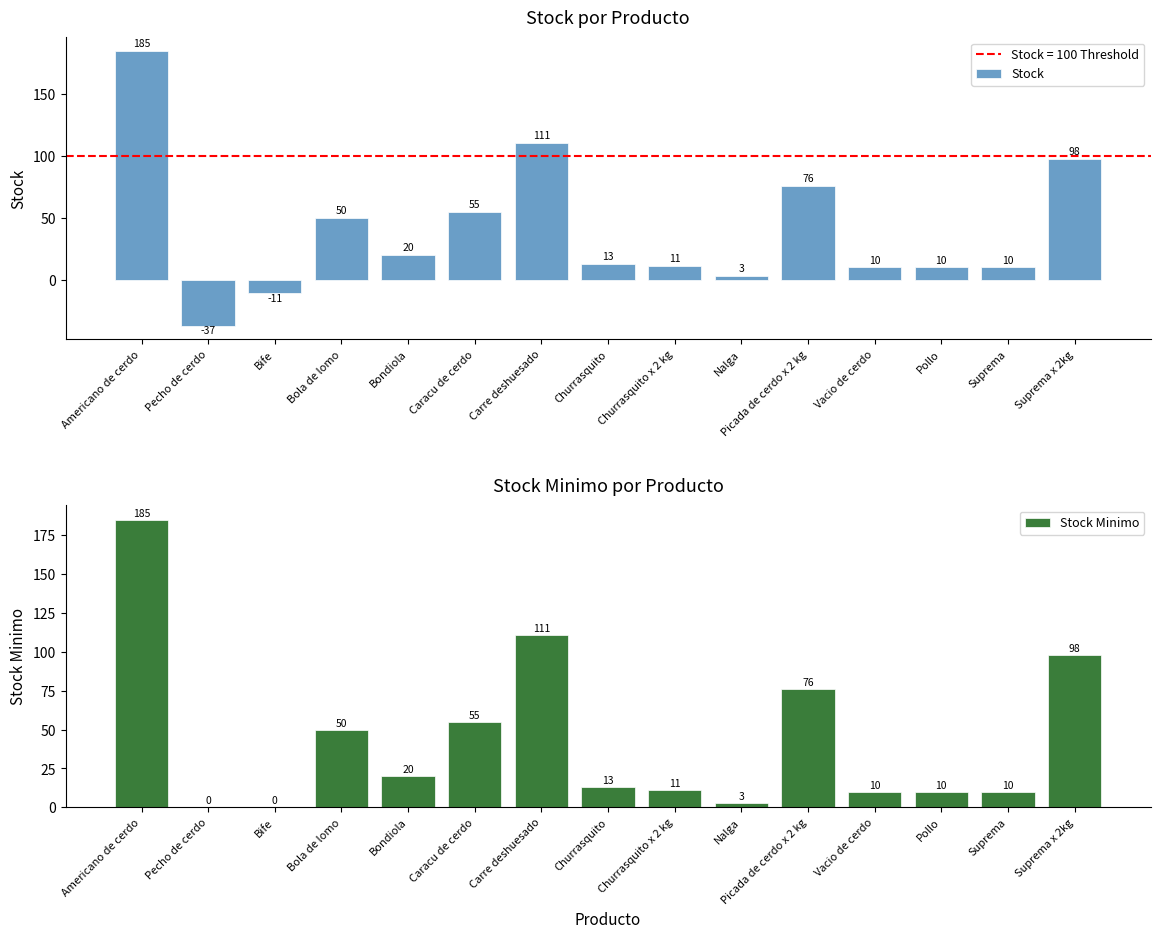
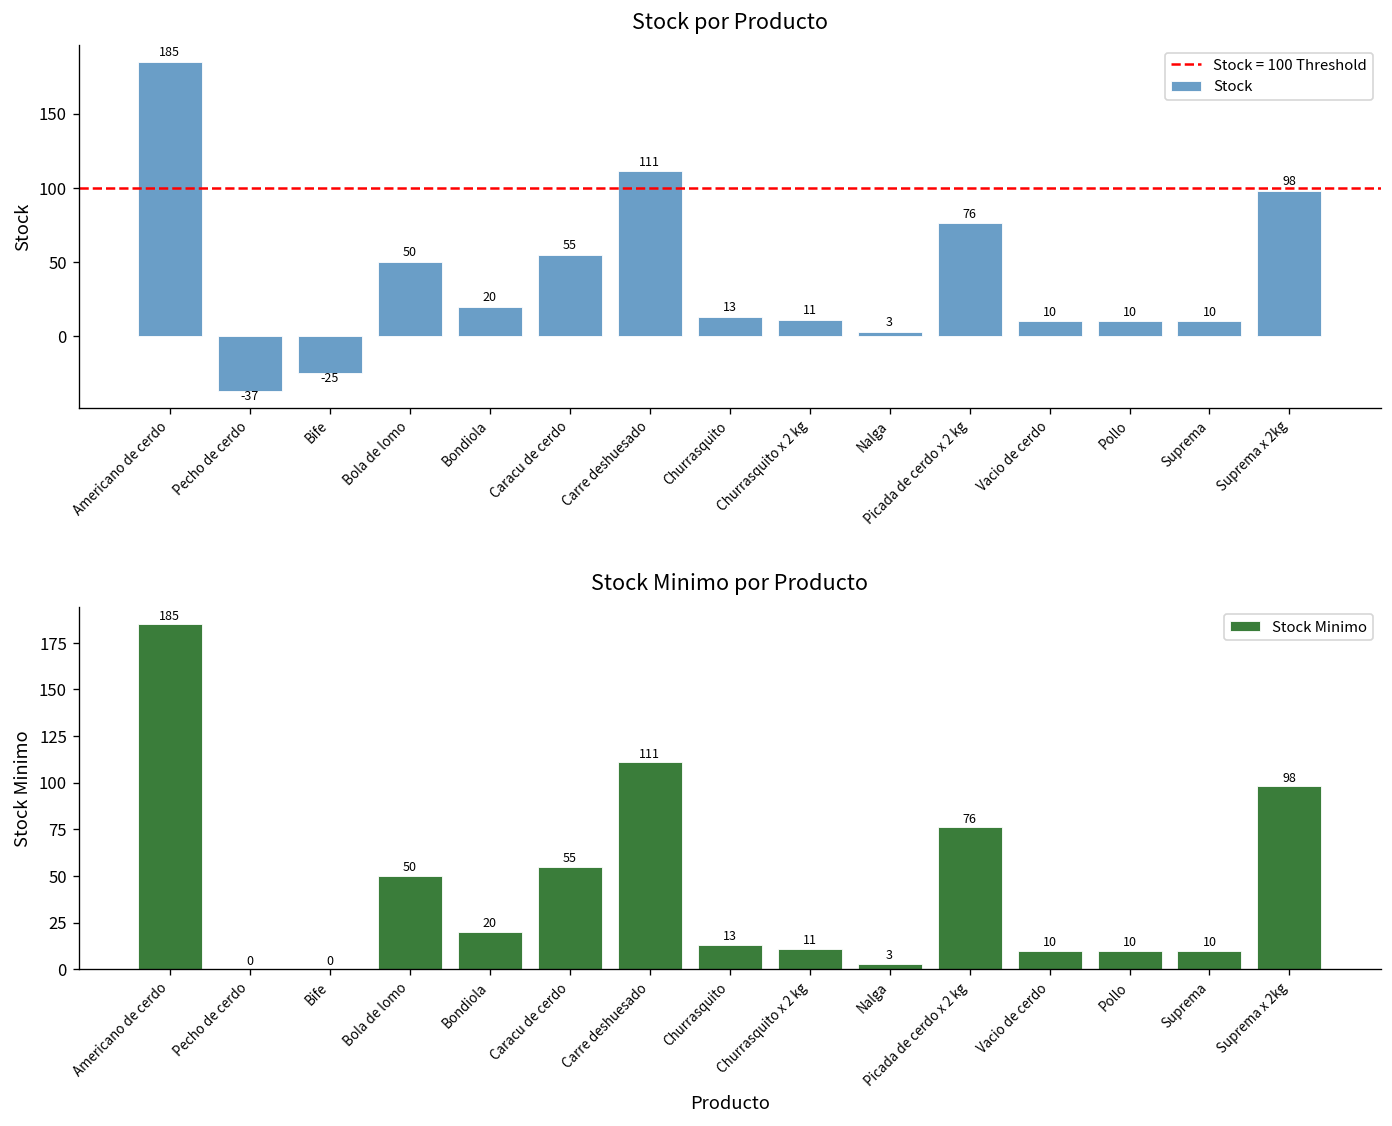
Stock por Producto, Bife: -11 -> -25
